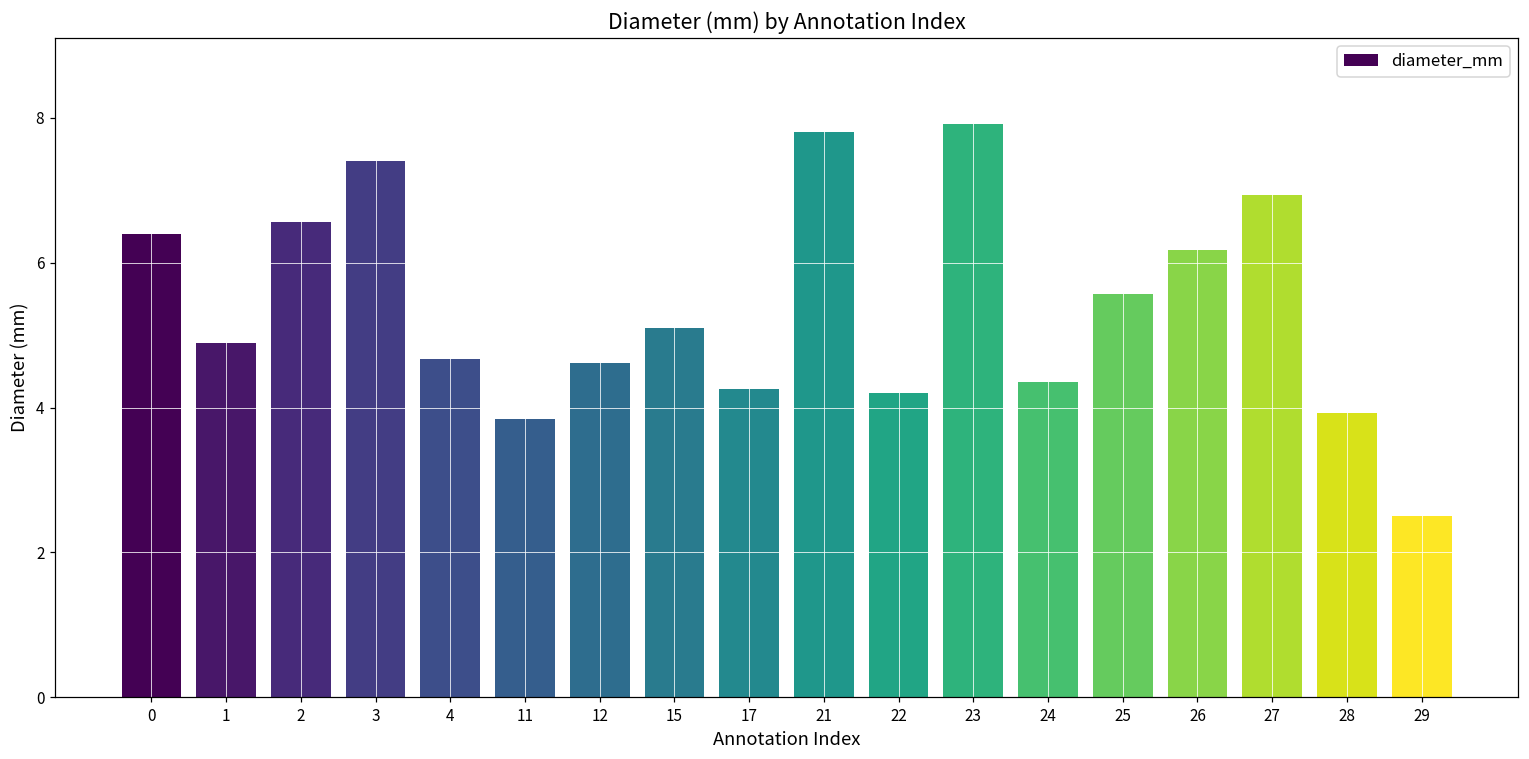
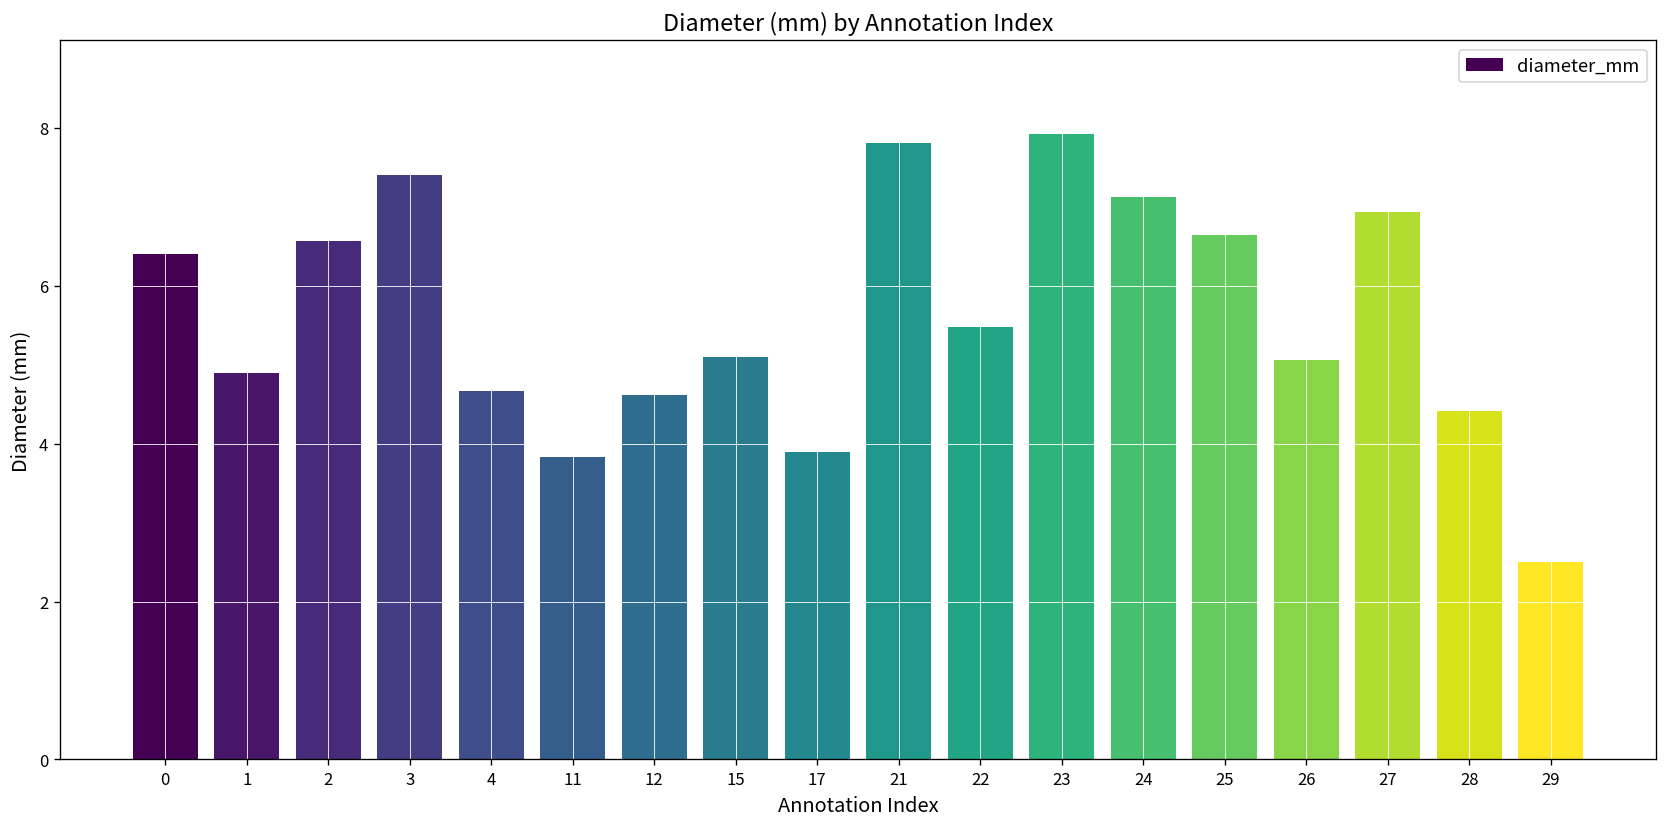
17: 4.3 -> 3.9
22: 4.2 -> 5.5
24: 4.3 -> 7.1
25: 5.6 -> 6.6
26: 6.2 -> 5.1
28: 3.9 -> 4.4
